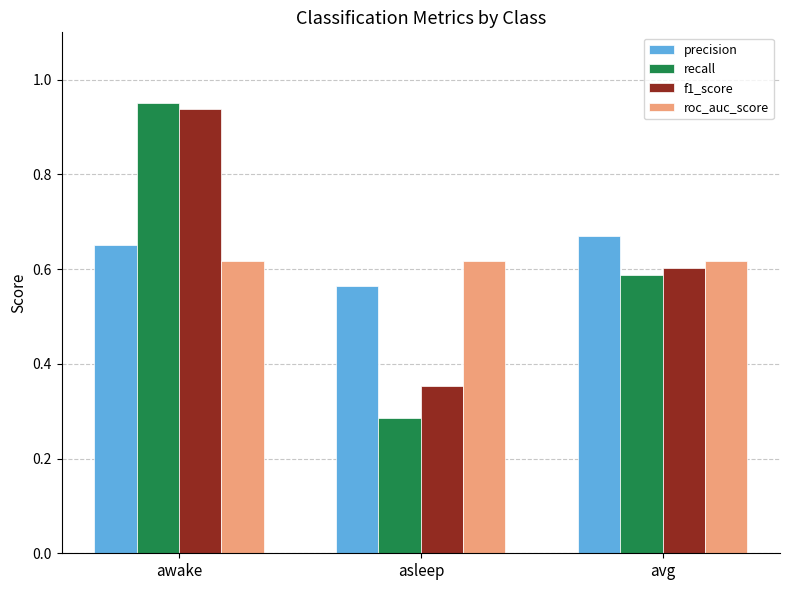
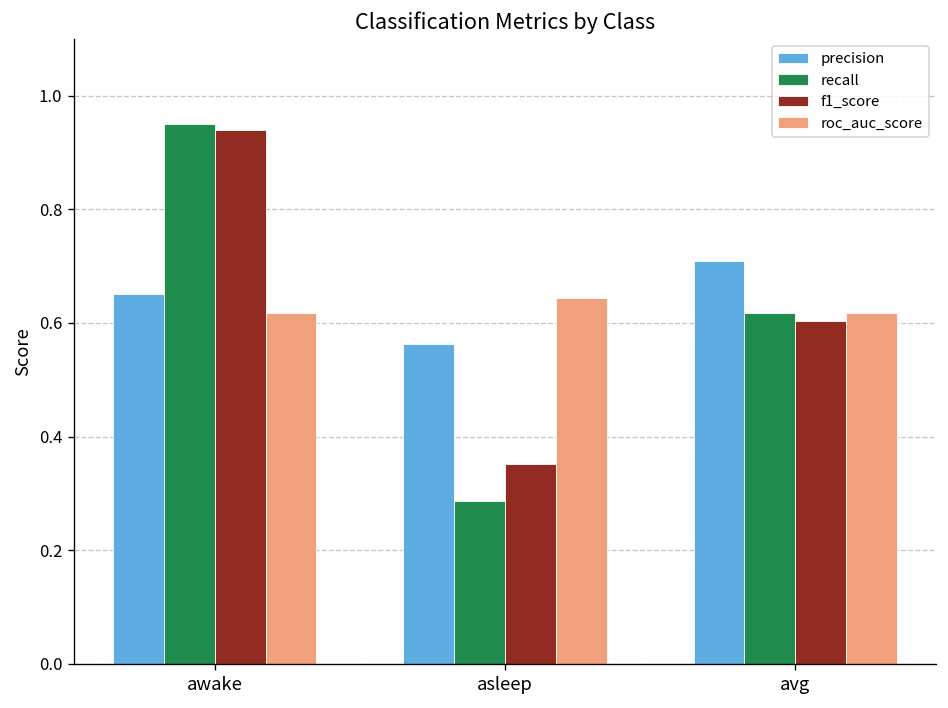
roc_auc_score, asleep: 0.62 -> 0.64
precision, avg: 0.67 -> 0.71
recall, avg: 0.59 -> 0.62
